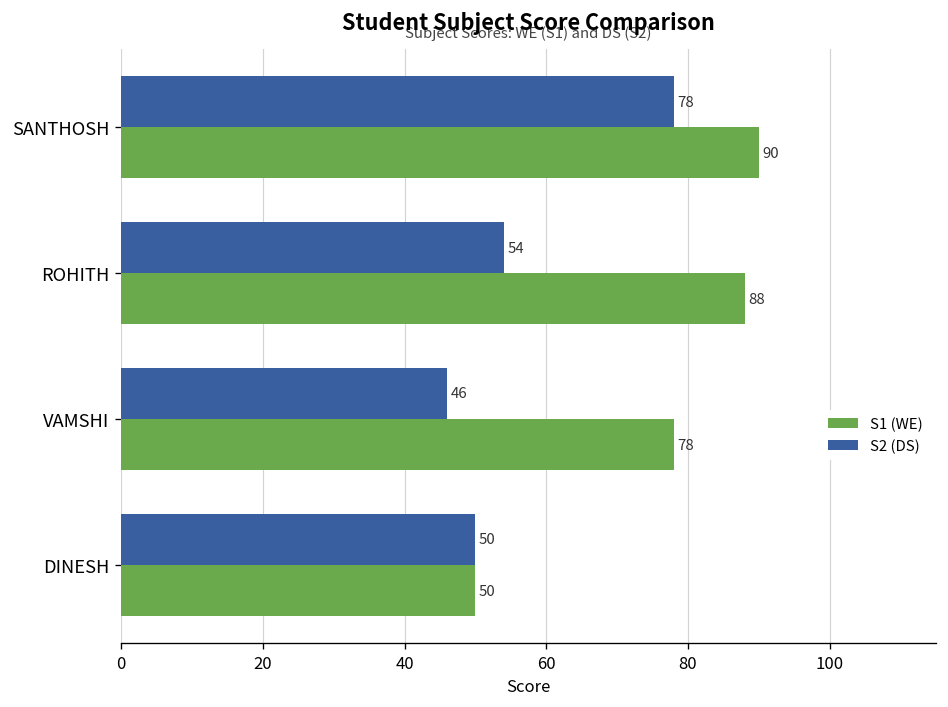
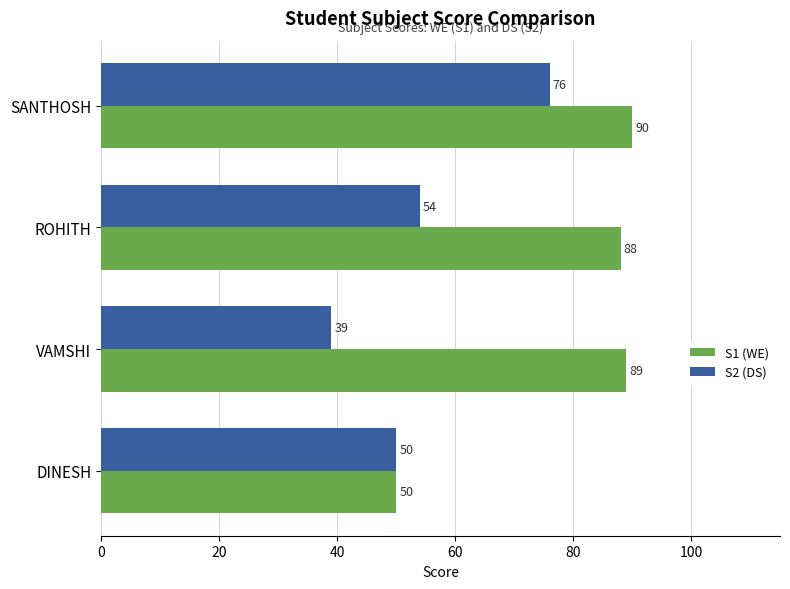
S2 (DS), SANTHOSH: 78 -> 76
S2 (DS), VAMSHI: 46 -> 39
S1 (WE), VAMSHI: 78 -> 89
